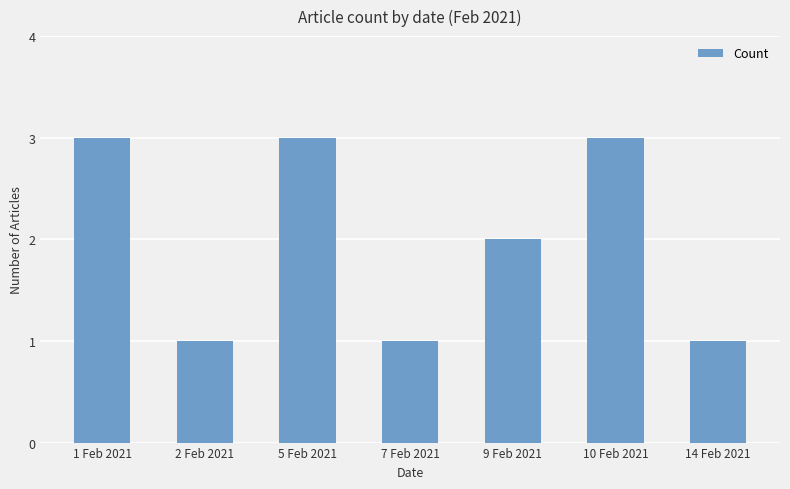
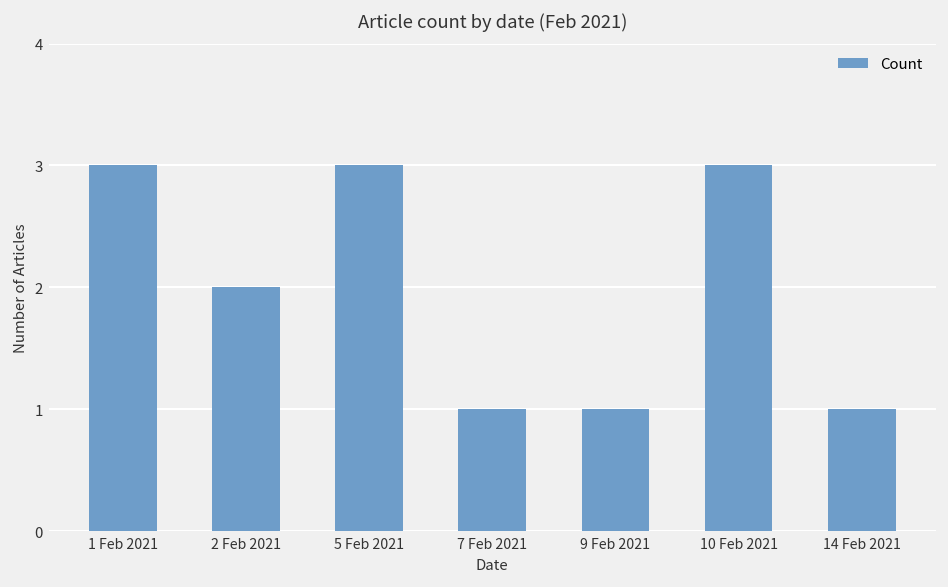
2 Feb 2021: 1 -> 2
9 Feb 2021: 2 -> 1
